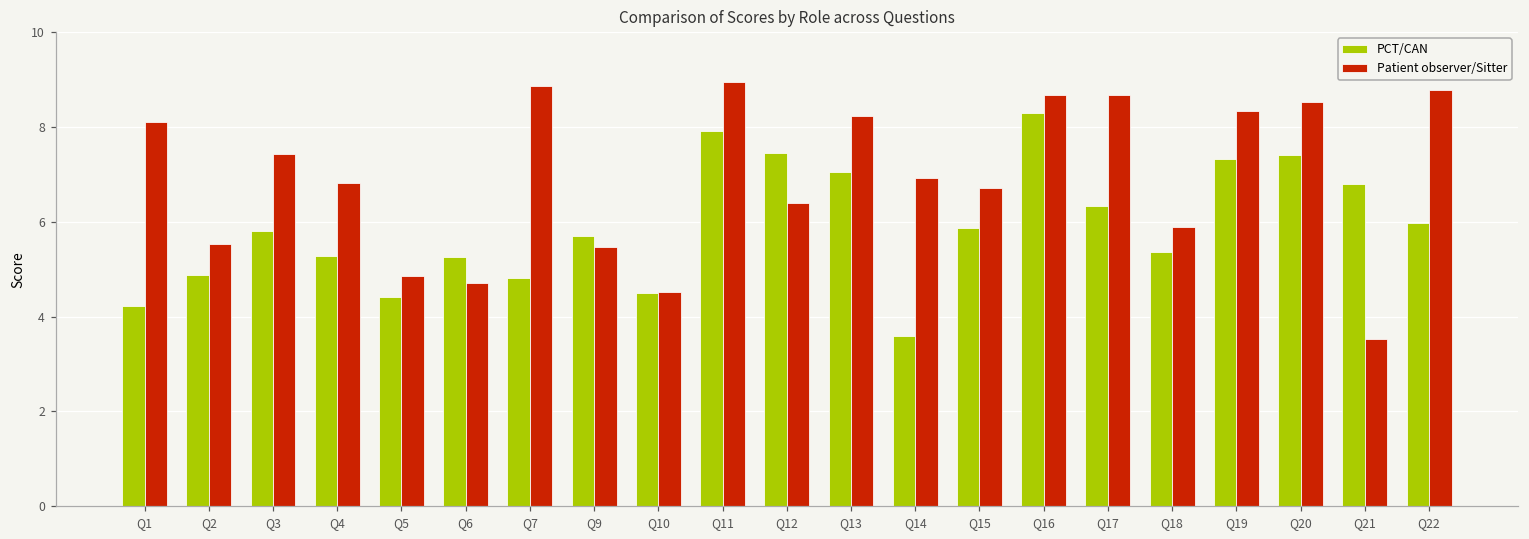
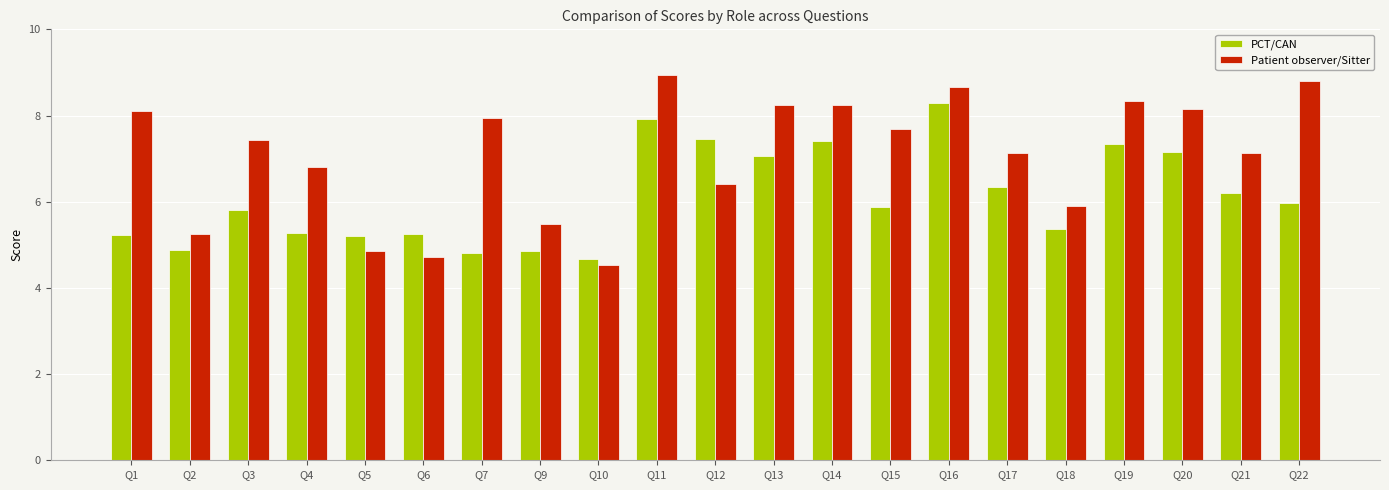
PCT/CAN, Q1: 4.2 -> 5.2
Patient observer/Sitter, Q2: 5.5 -> 5.2
PCT/CAN, Q5: 4.4 -> 5.2
Patient observer/Sitter, Q7: 8.9 -> 8.0
PCT/CAN, Q9: 5.7 -> 4.9
PCT/CAN, Q10: 4.5 -> 4.7
PCT/CAN, Q14: 3.6 -> 7.4
Patient observer/Sitter, Q14: 6.9 -> 8.2
Patient observer/Sitter, Q15: 6.7 -> 7.7
Patient observer/Sitter, Q17: 8.7 -> 7.1
PCT/CAN, Q20: 7.4 -> 7.2
Patient observer/Sitter, Q20: 8.5 -> 8.1
PCT/CAN, Q21: 6.8 -> 6.2
Patient observer/Sitter, Q21: 3.5 -> 7.1
